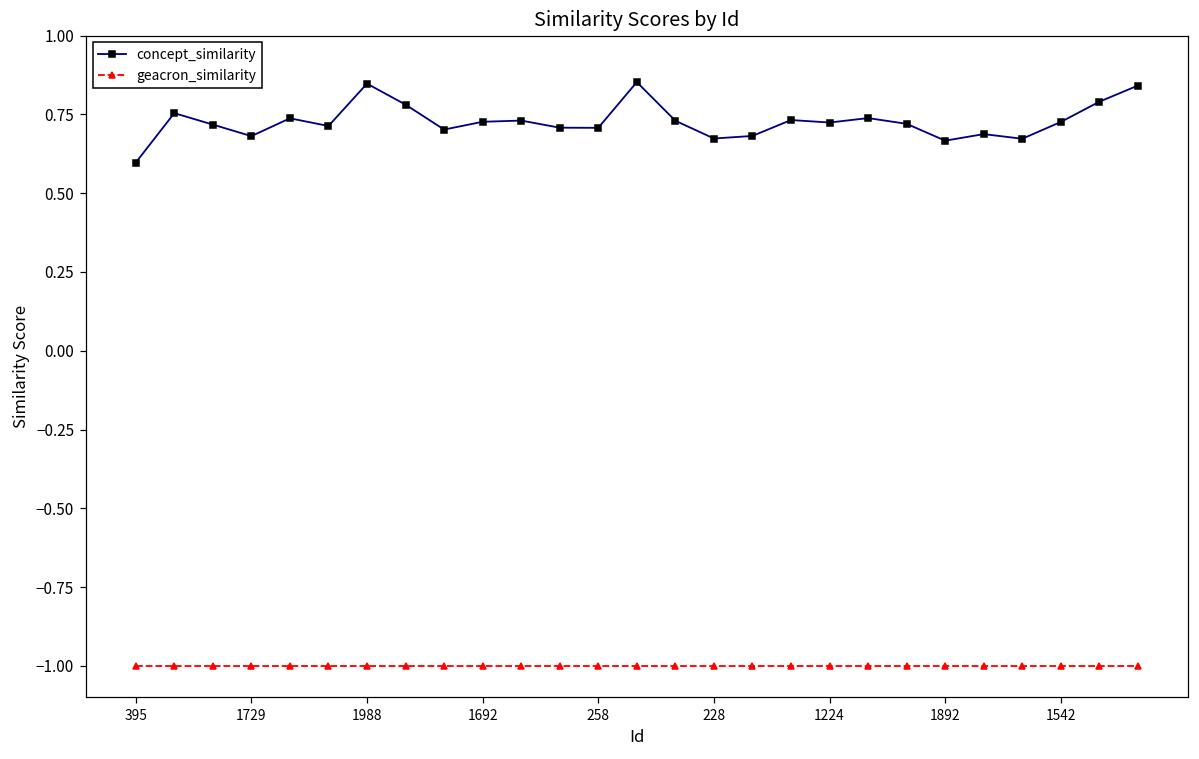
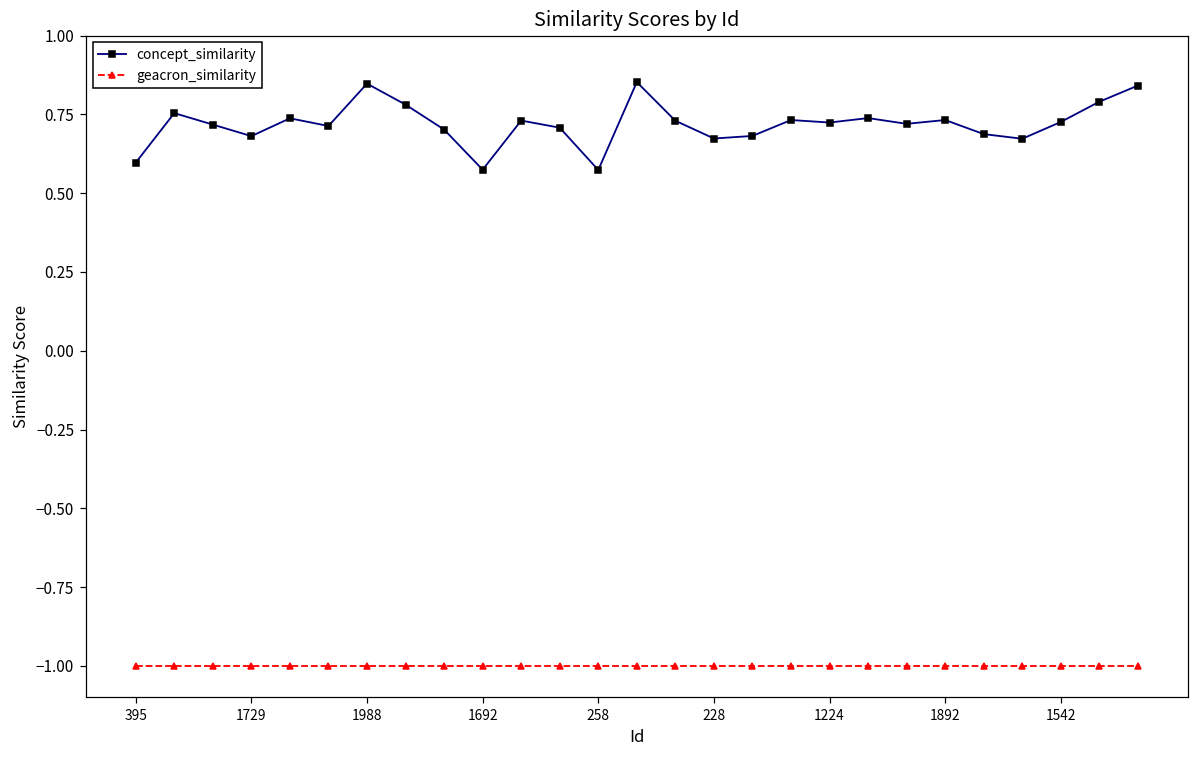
concept_similarity, 1692: 0.73 -> 0.57
concept_similarity, 258: 0.71 -> 0.57
concept_similarity, 1892: 0.67 -> 0.73
